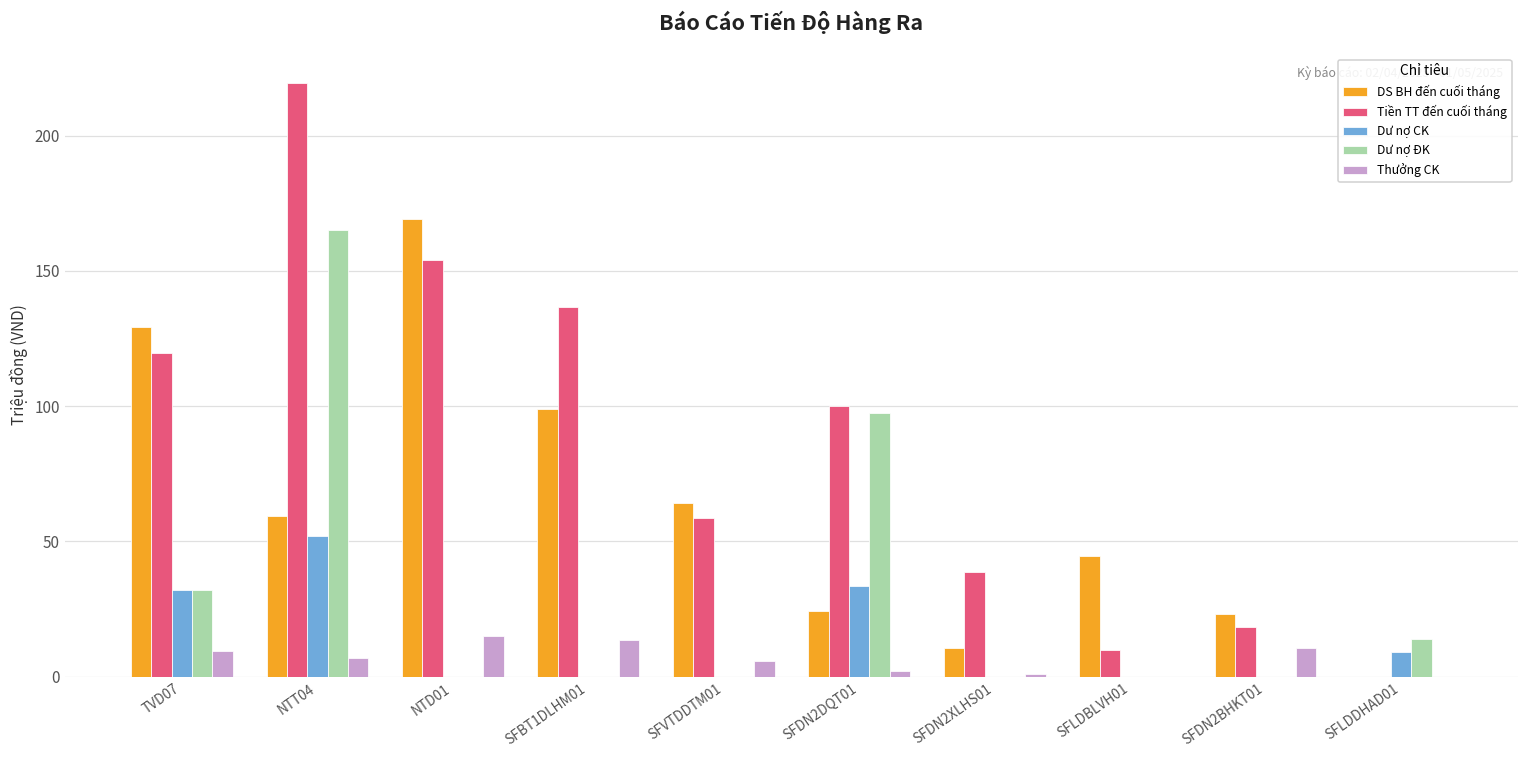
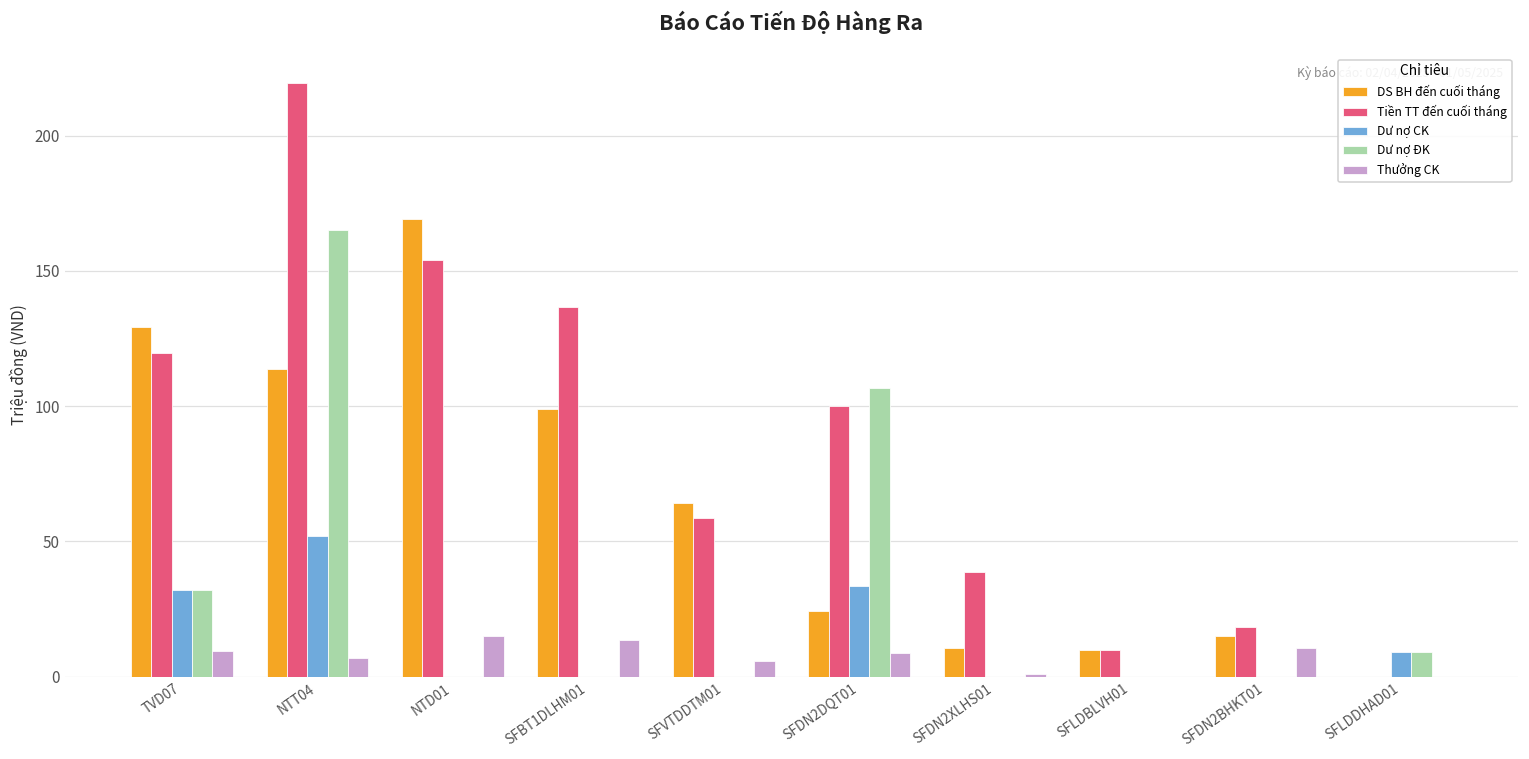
DS BH đến cuối tháng, NTT04: 59 -> 114
Dư nợ ĐK, SFDN2DQT01: 97 -> 107
Thưởng CK, SFDN2DQT01: 2 -> 9
DS BH đến cuối tháng, SFLDBLVH01: 45 -> 10
DS BH đến cuối tháng, SFDN2BHKT01: 23 -> 15
Dư nợ ĐK, SFLDDHAD01: 14 -> 9
